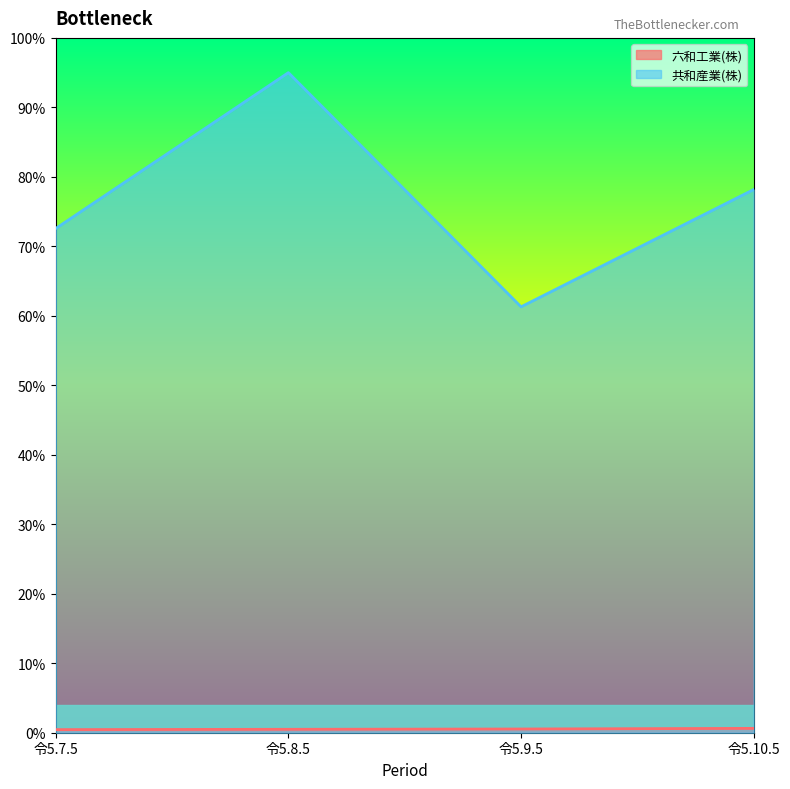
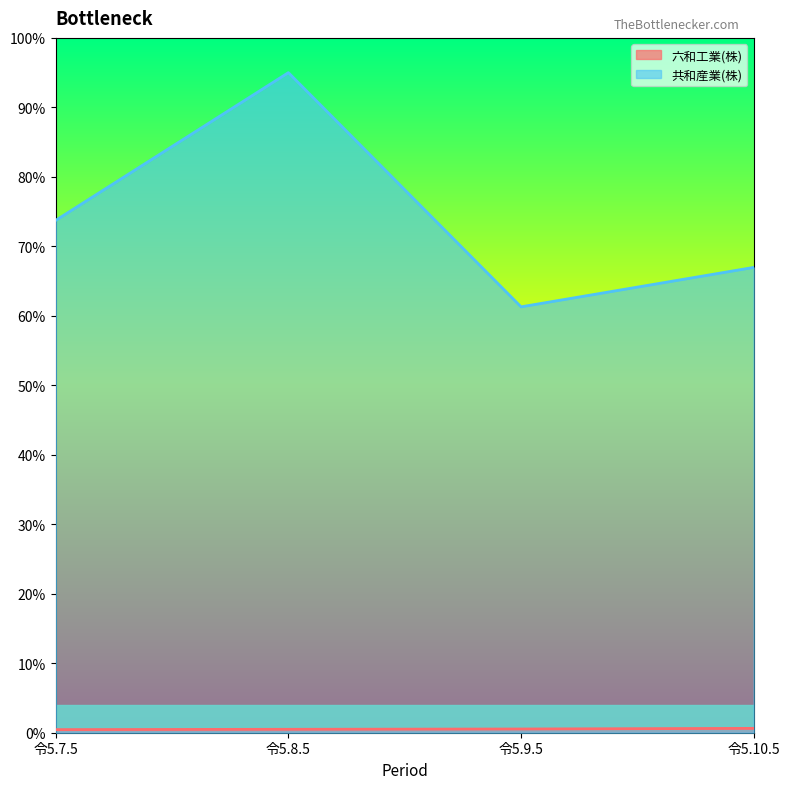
共和産業(株), 令5.7.5: 73% -> 74%
共和産業(株), 令5.10.5: 78% -> 67%
